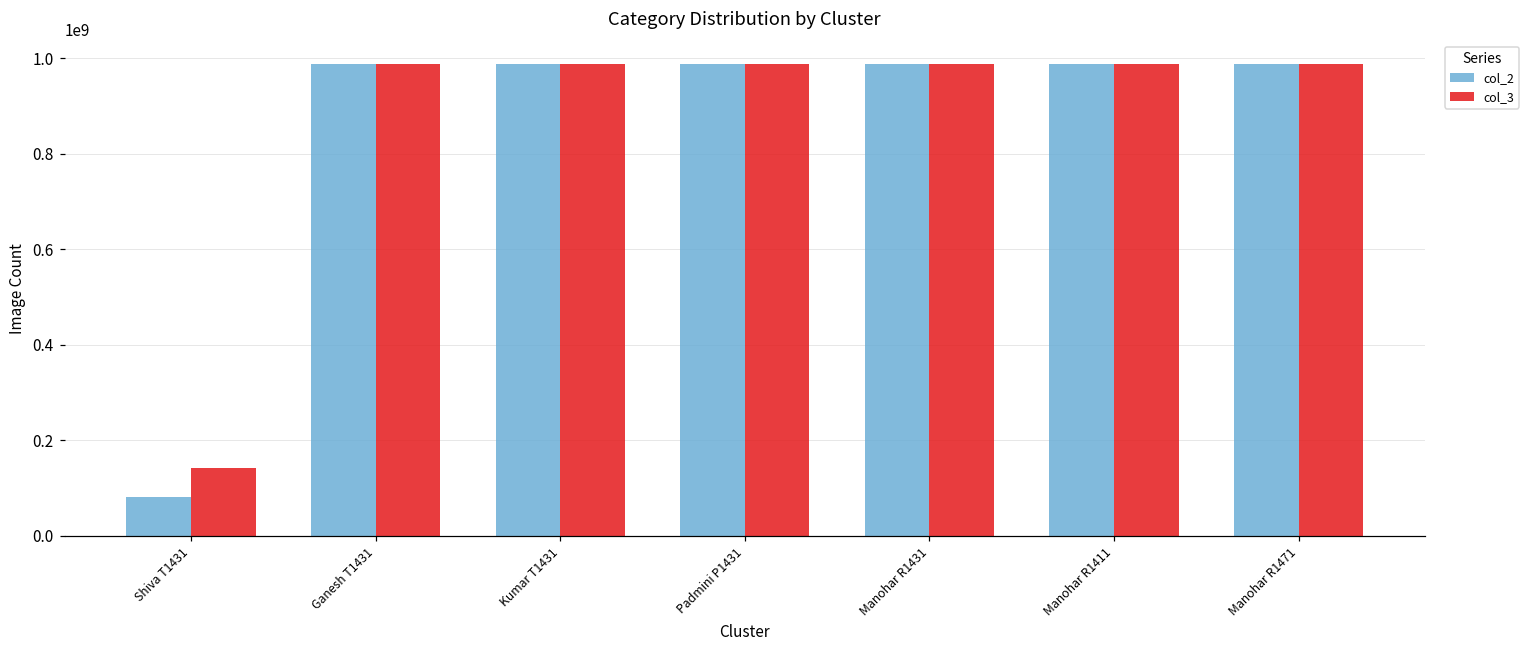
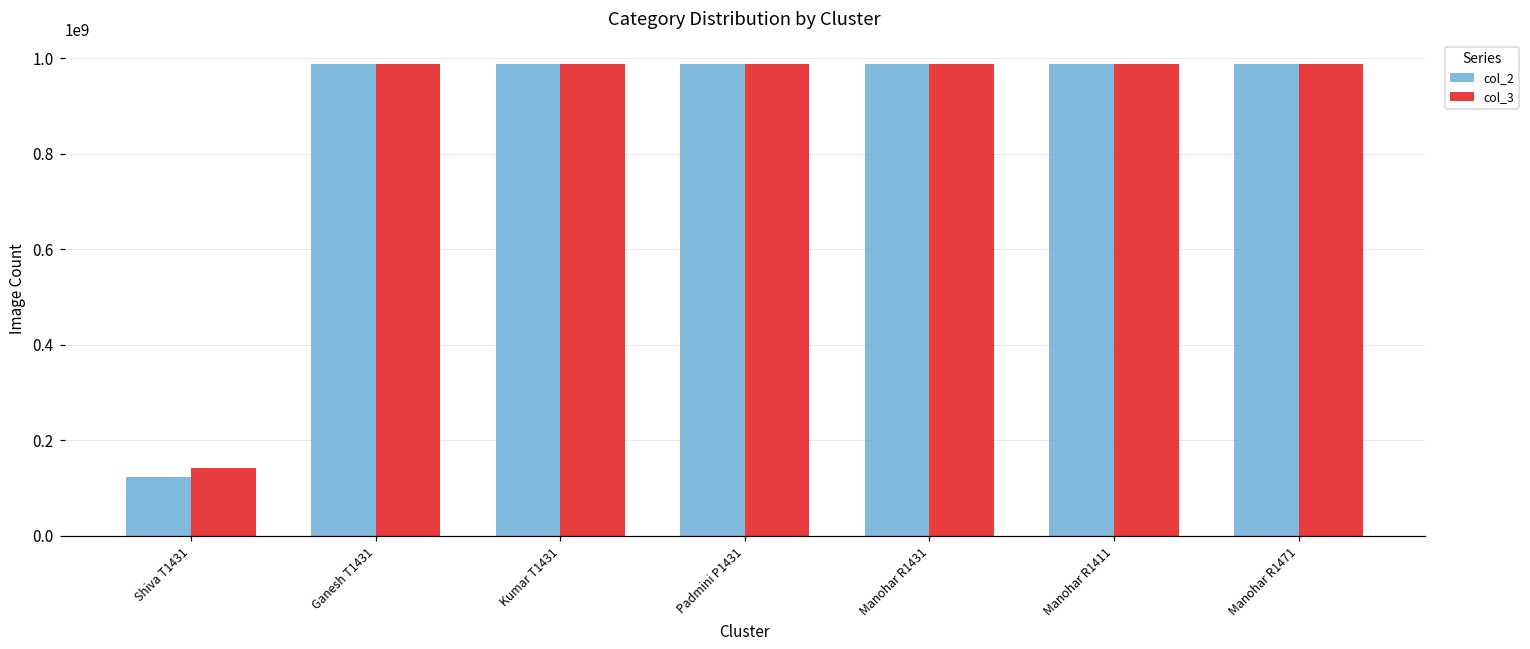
col_2, Shiva T1431: 80000000 -> 120000000
